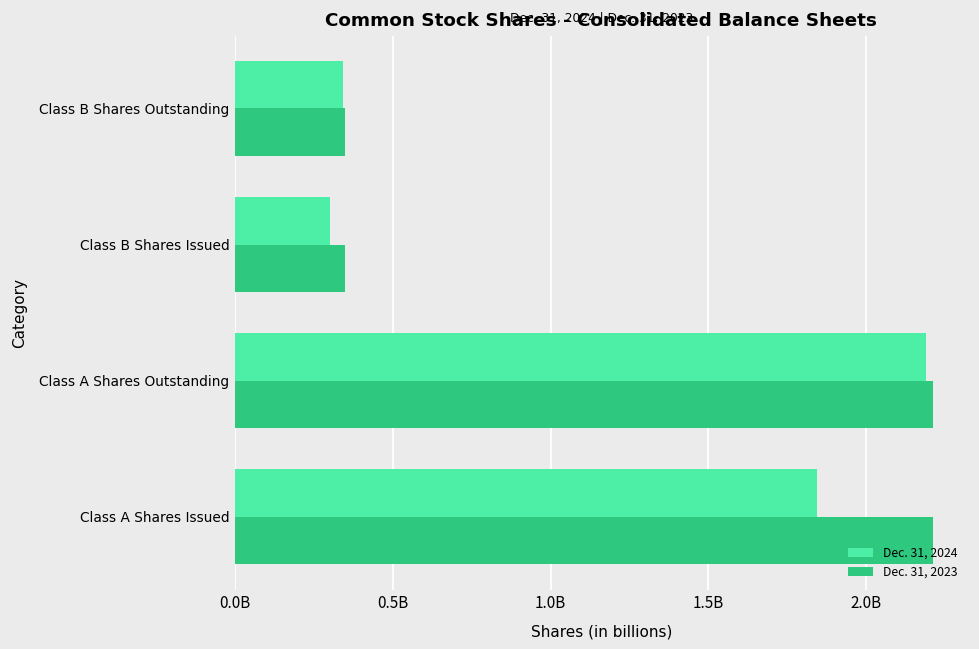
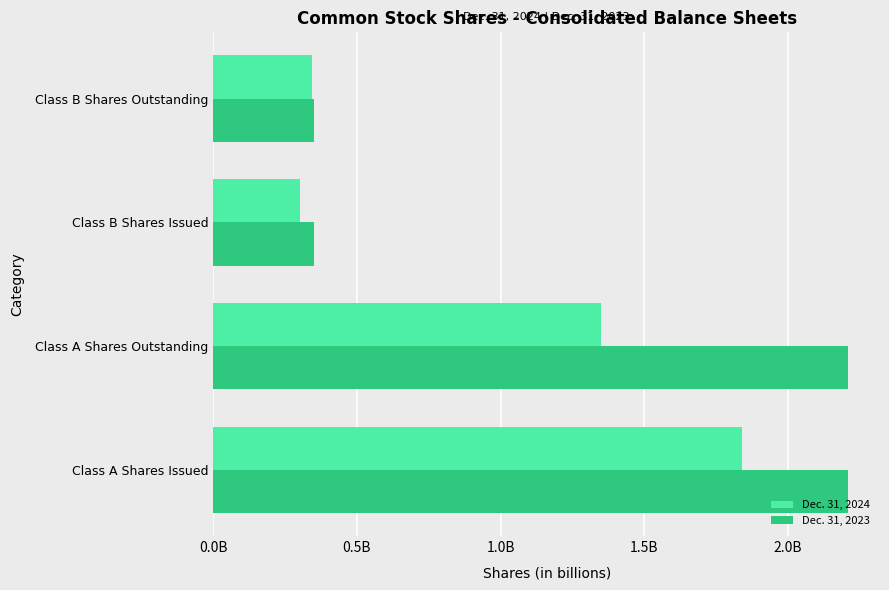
Dec. 31, 2024, Class A Shares Outstanding: 2190000000 -> 1350000000
